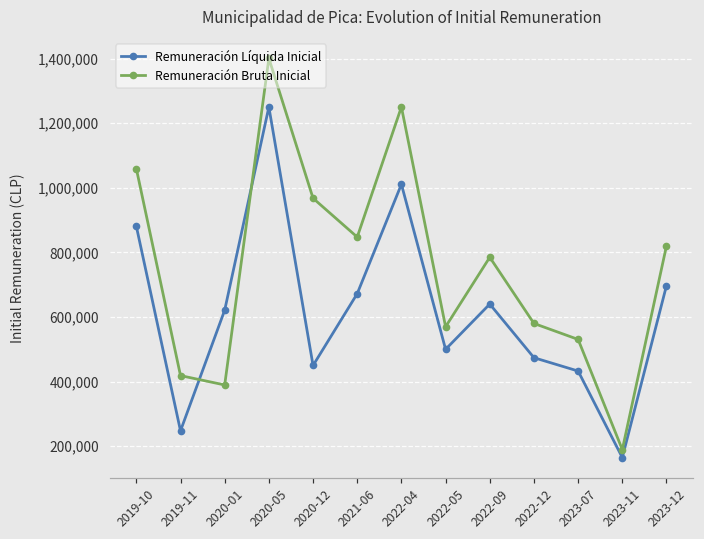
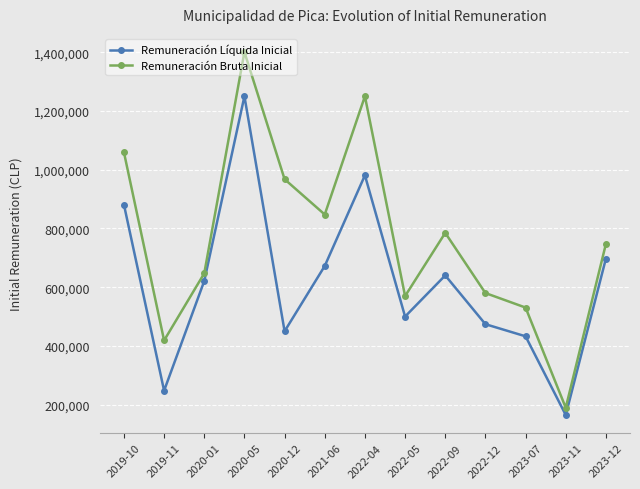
Remuneración Bruta Inicial, 2020-01: 390,000 -> 650,000
Remuneración Líquida Inicial, 2022-04: 1,010,000 -> 980,000
Remuneración Bruta Inicial, 2023-12: 820,000 -> 750,000
